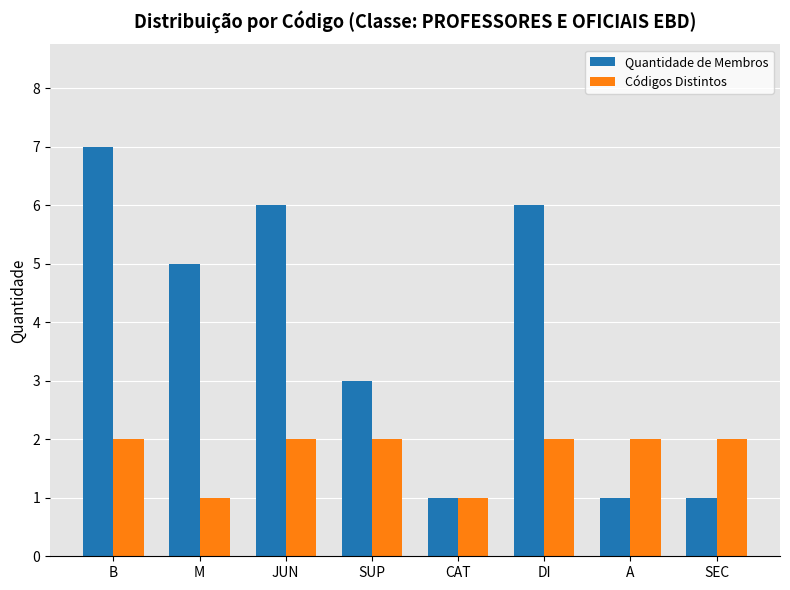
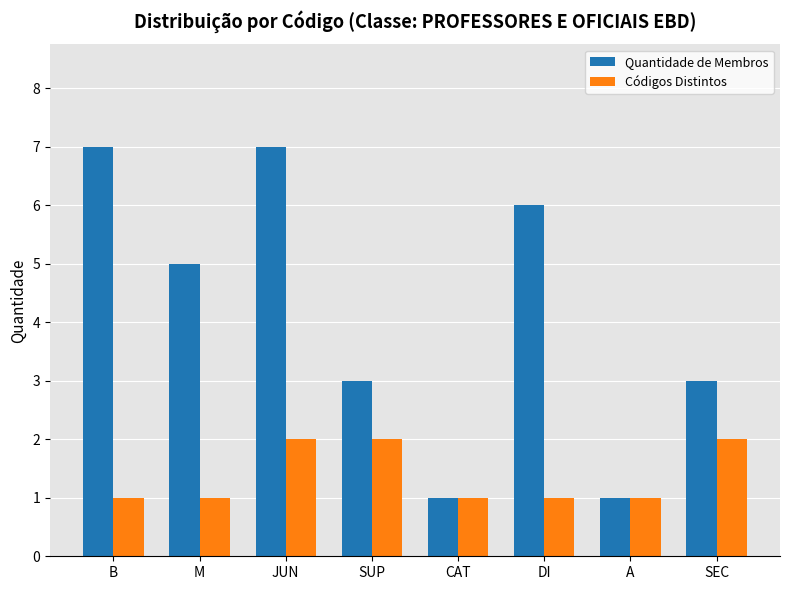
Códigos Distintos, B: 2 -> 1
Quantidade de Membros, JUN: 6 -> 7
Códigos Distintos, DI: 2 -> 1
Códigos Distintos, A: 2 -> 1
Quantidade de Membros, SEC: 1 -> 3
